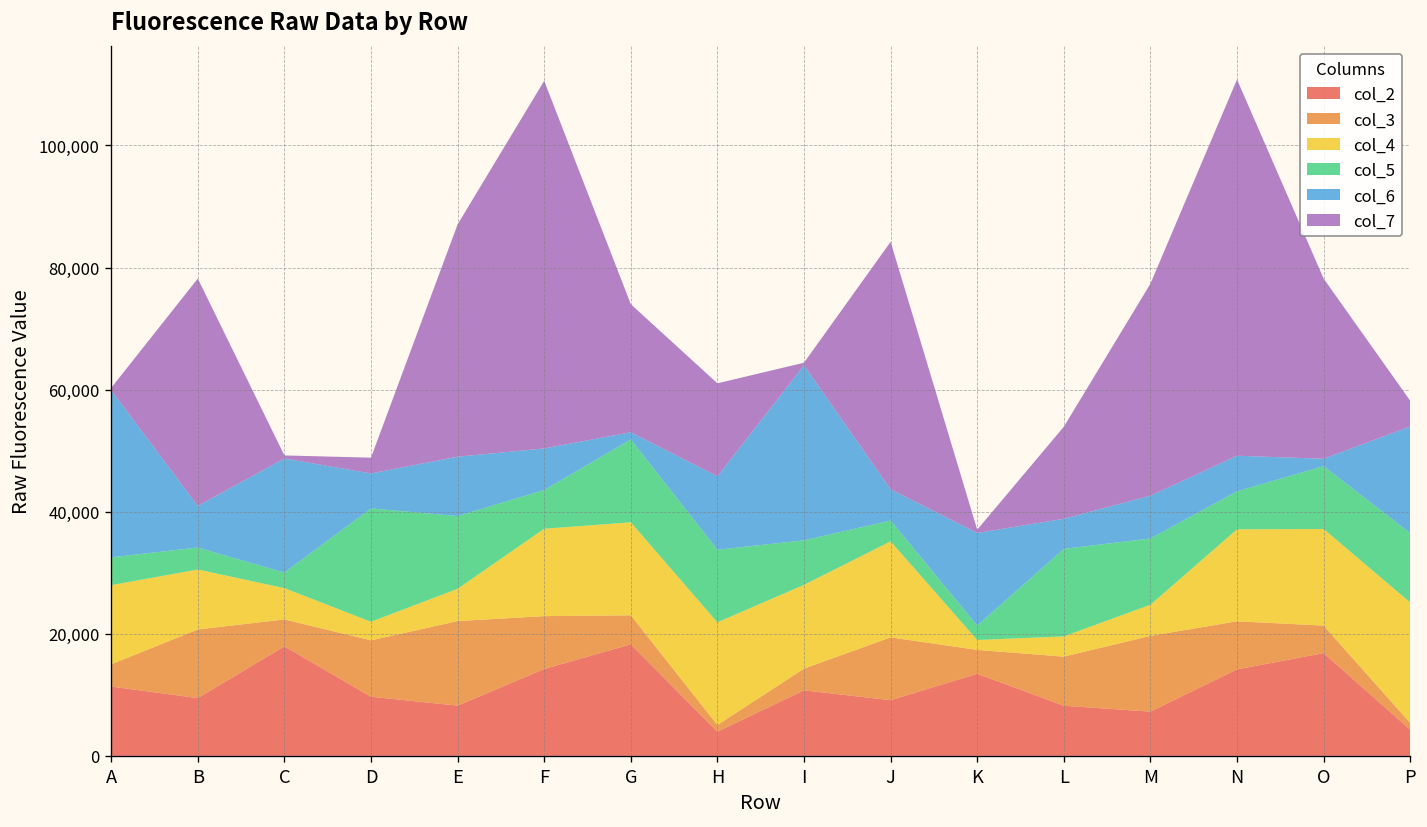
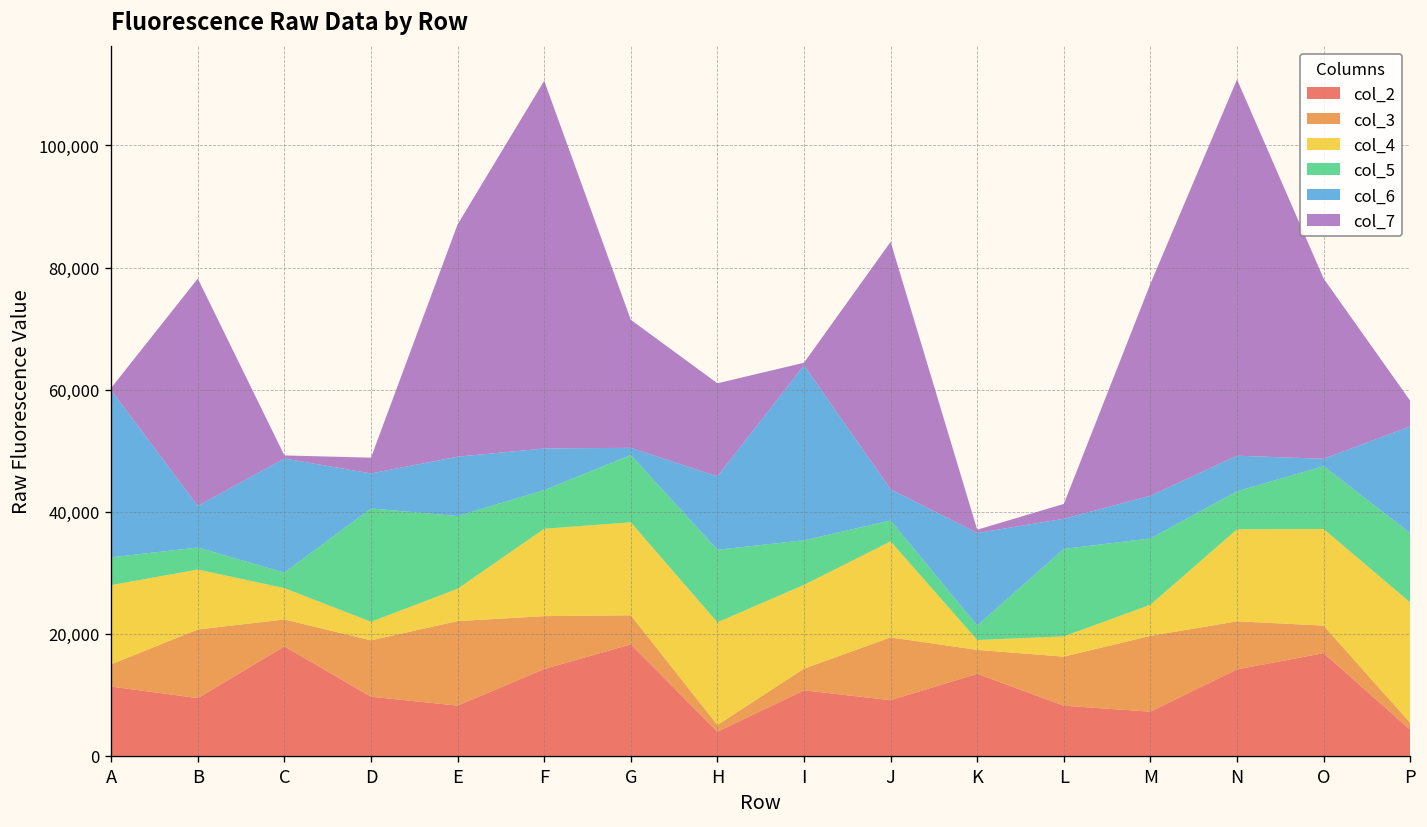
col_5, G: 14,000 -> 11,000
col_7, L: 15,000 -> 2,000
